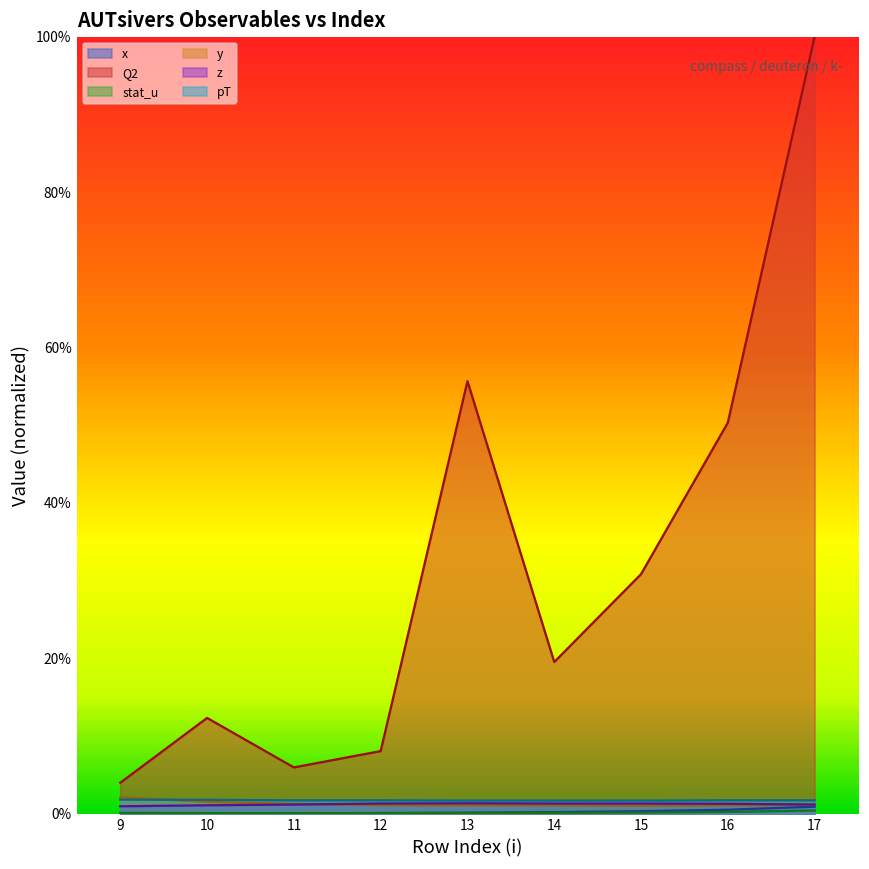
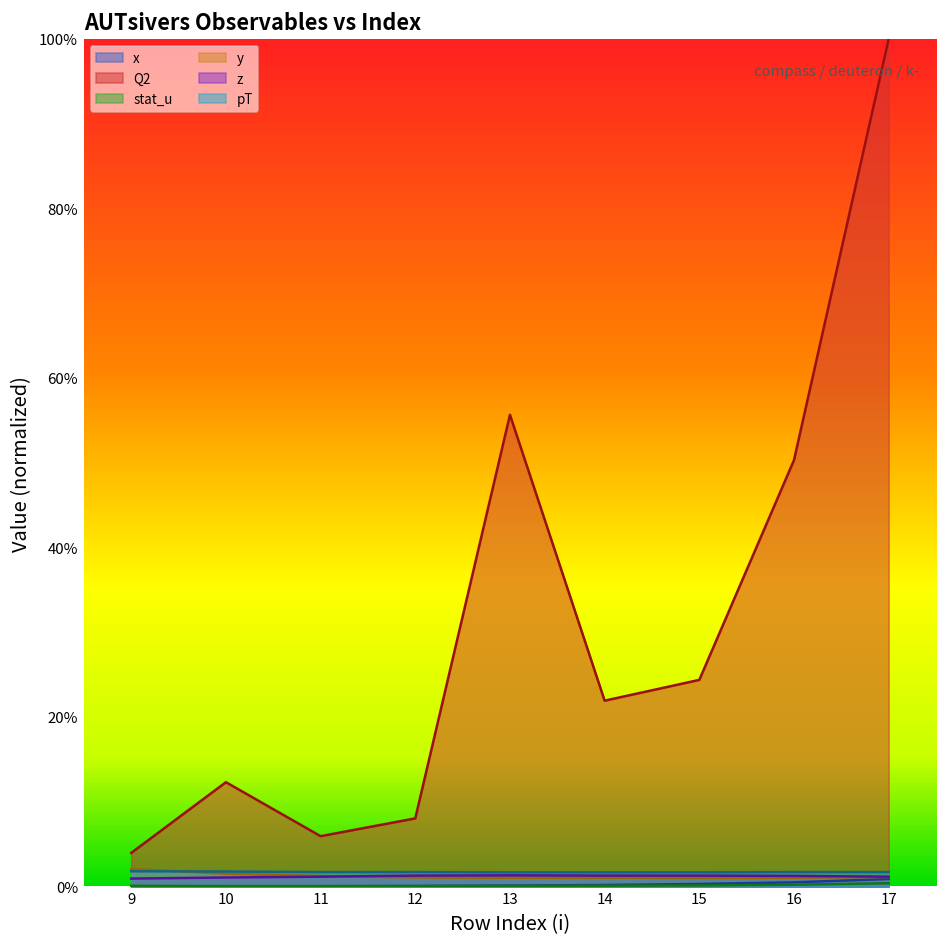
Q2, 14: 20% -> 22%
Q2, 15: 31% -> 24%
